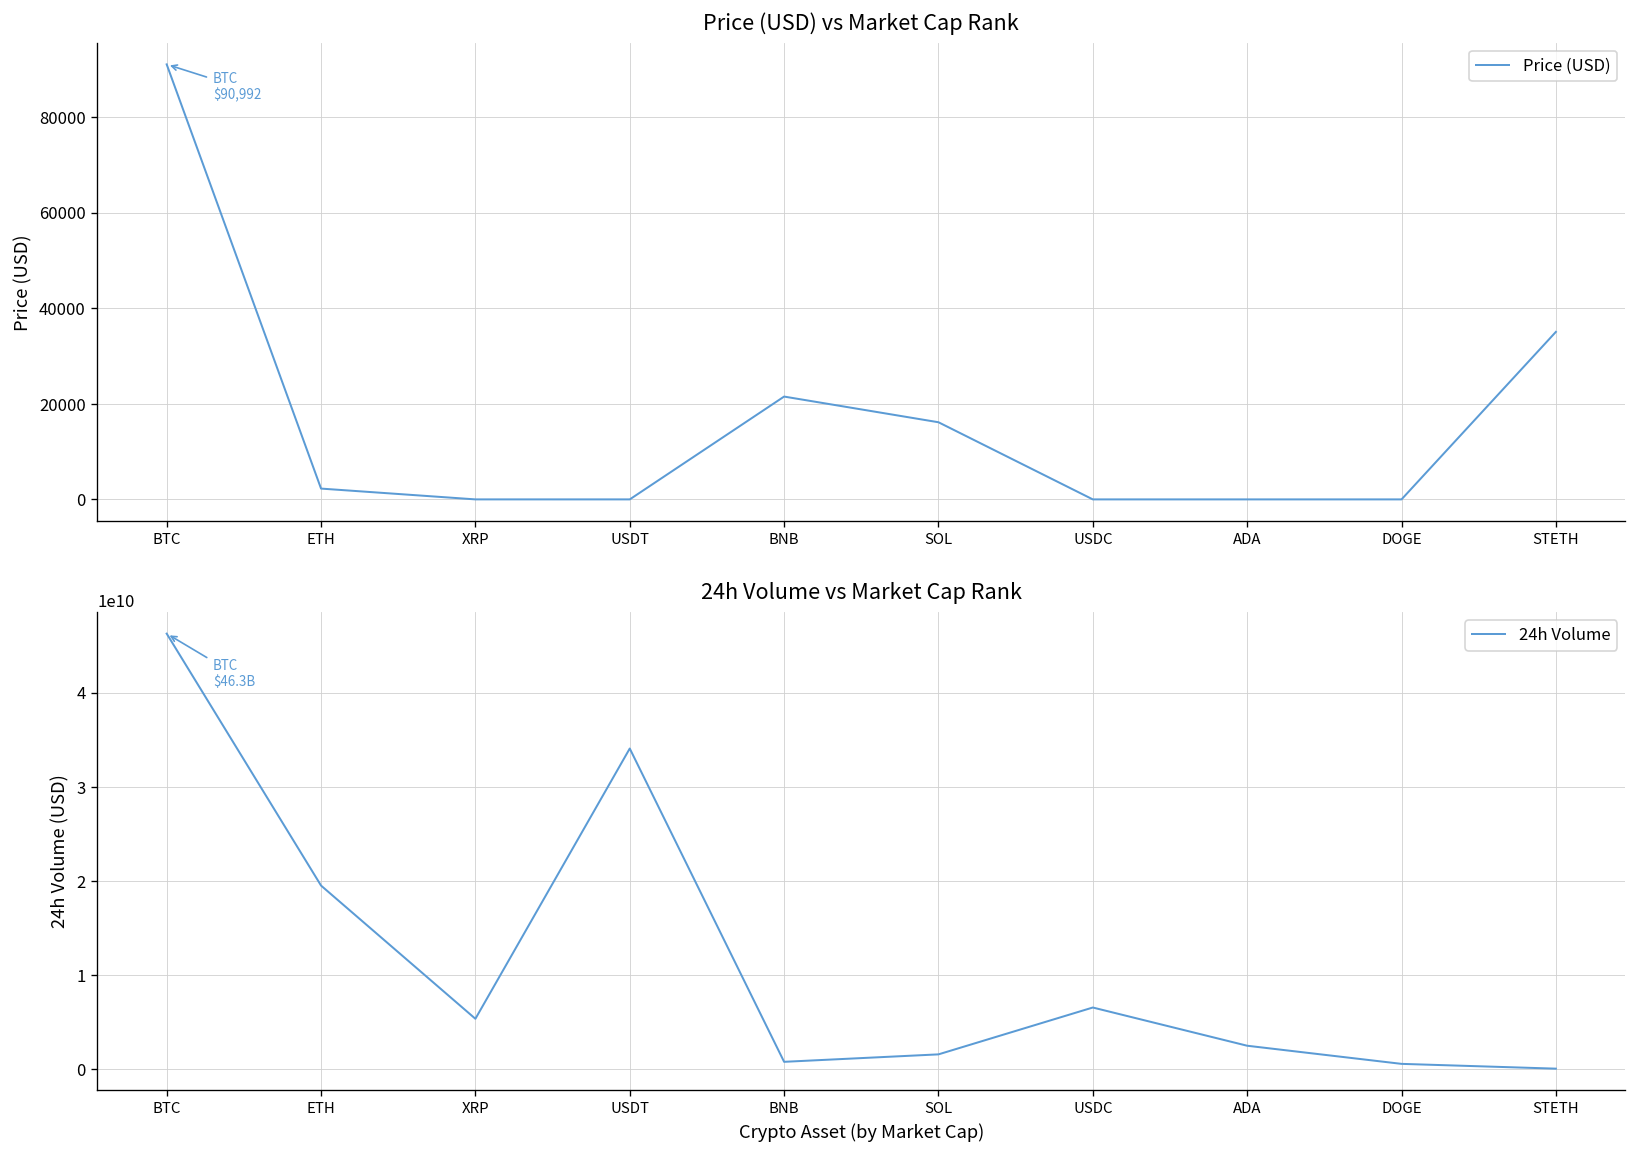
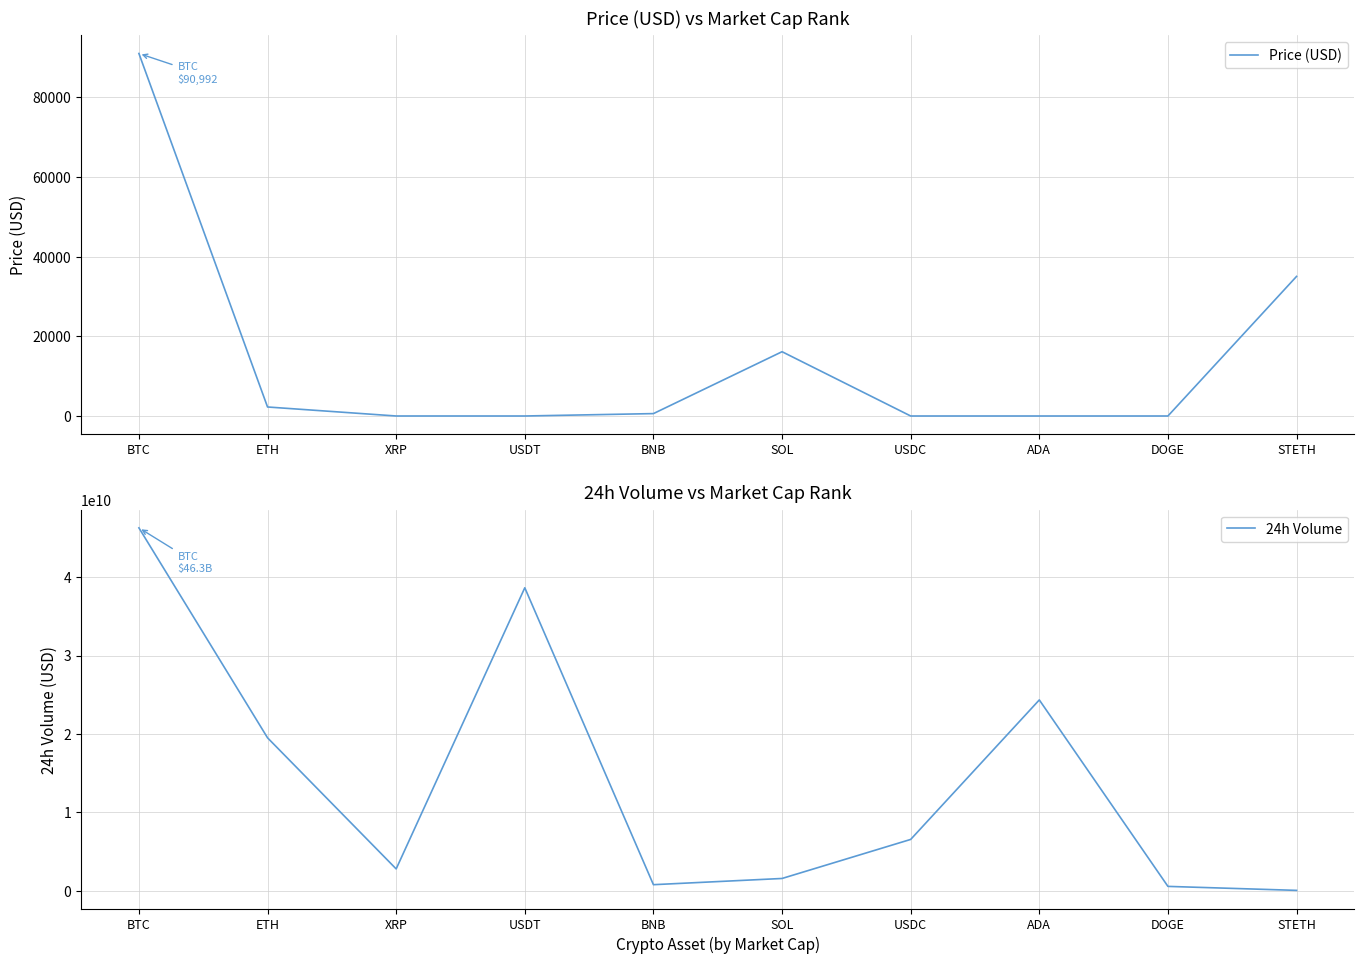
Price (USD) vs Market Cap Rank, BNB: 22000 -> 1000
24h Volume vs Market Cap Rank, XRP: 5000000000 -> 3000000000
24h Volume vs Market Cap Rank, USDT: 34000000000 -> 39000000000
24h Volume vs Market Cap Rank, ADA: 3000000000 -> 24000000000
